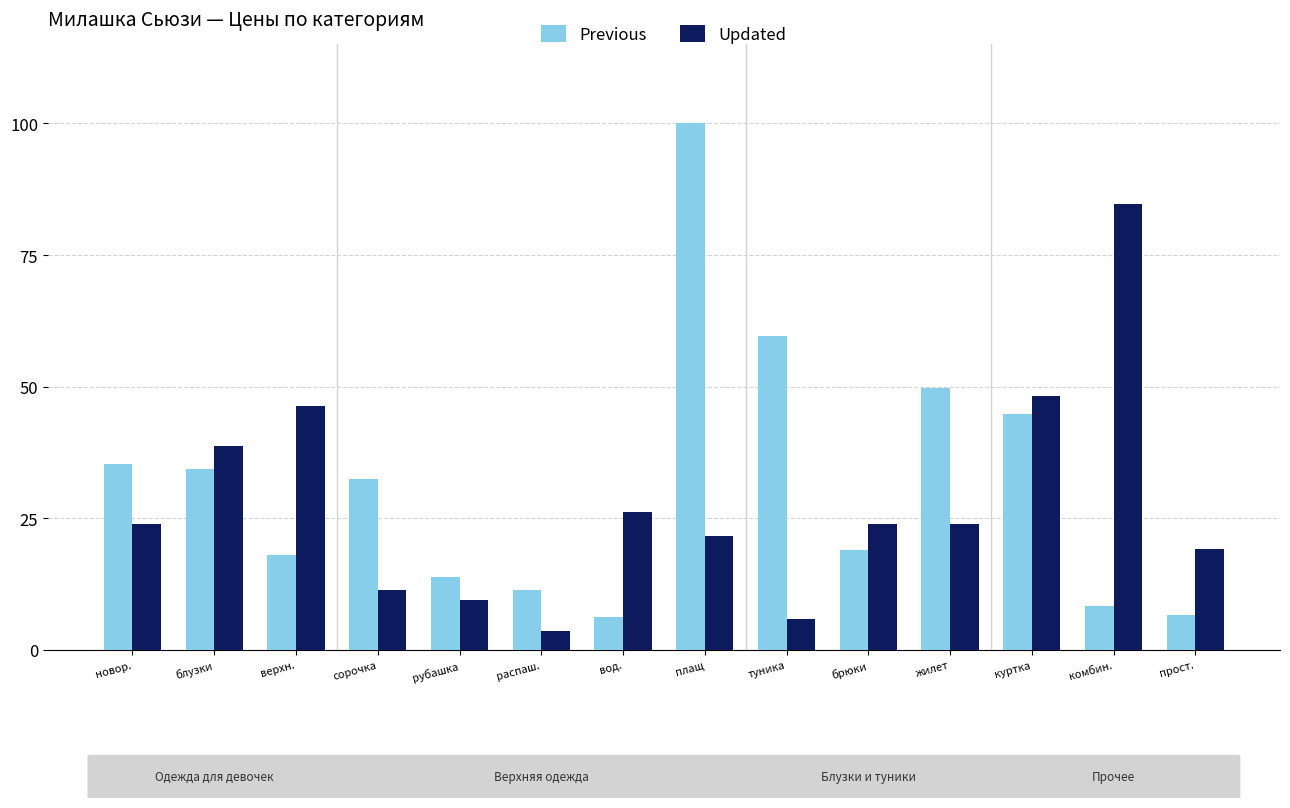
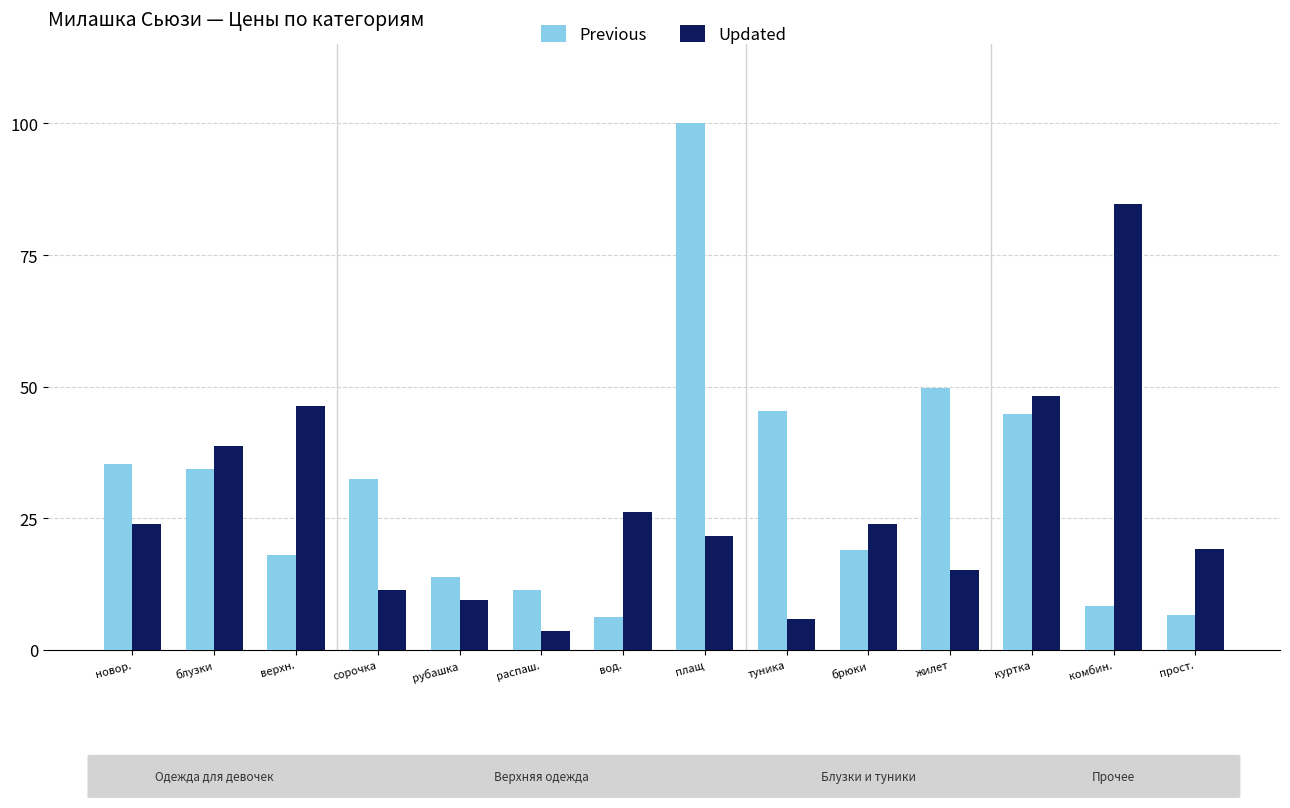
Previous, туника: 60 -> 45
Updated, жилет: 24 -> 15
